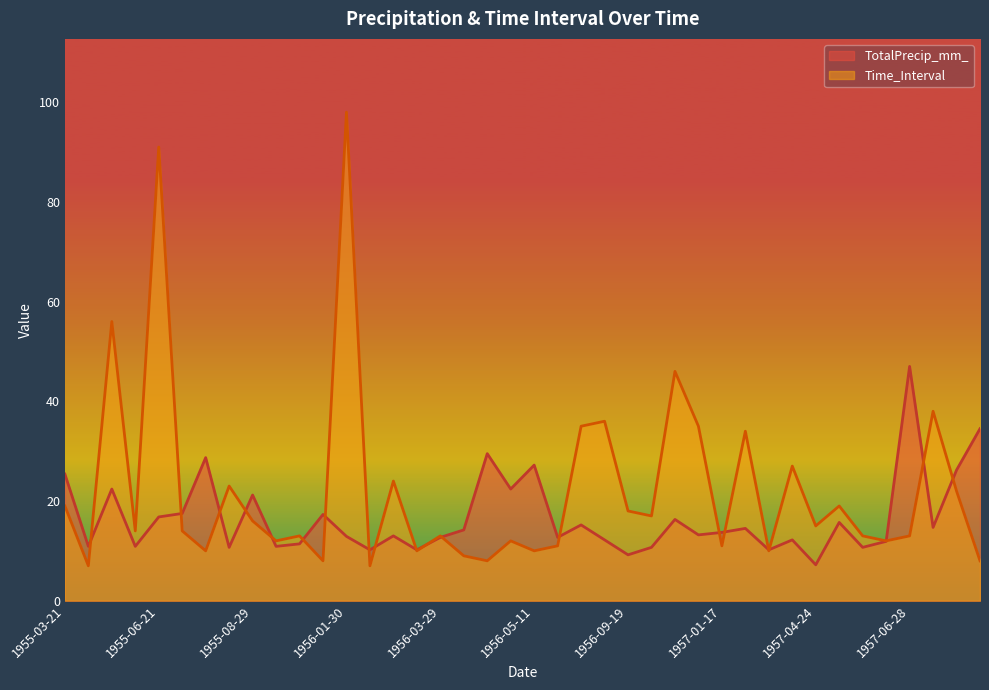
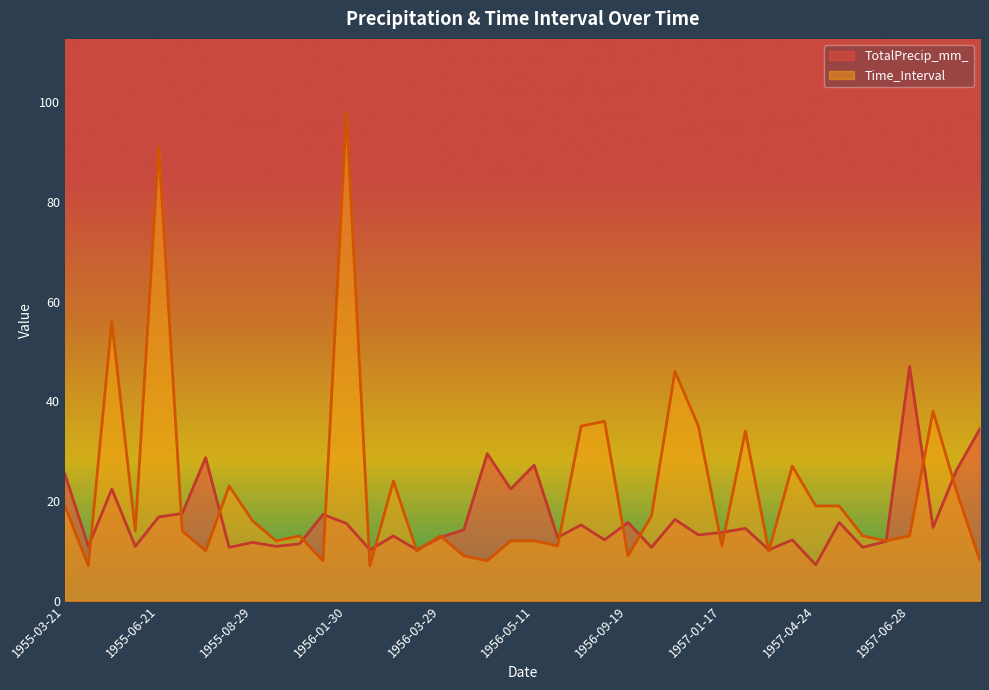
TotalPrecip_mm_, 1955-08-29: 21 -> 12
TotalPrecip_mm_, 1956-01-30: 13 -> 16
Time_Interval, 1956-05-11: 10 -> 12
TotalPrecip_mm_, 1956-09-19: 9 -> 16
Time_Interval, 1956-09-19: 18 -> 9
Time_Interval, 1957-04-24: 15 -> 19
